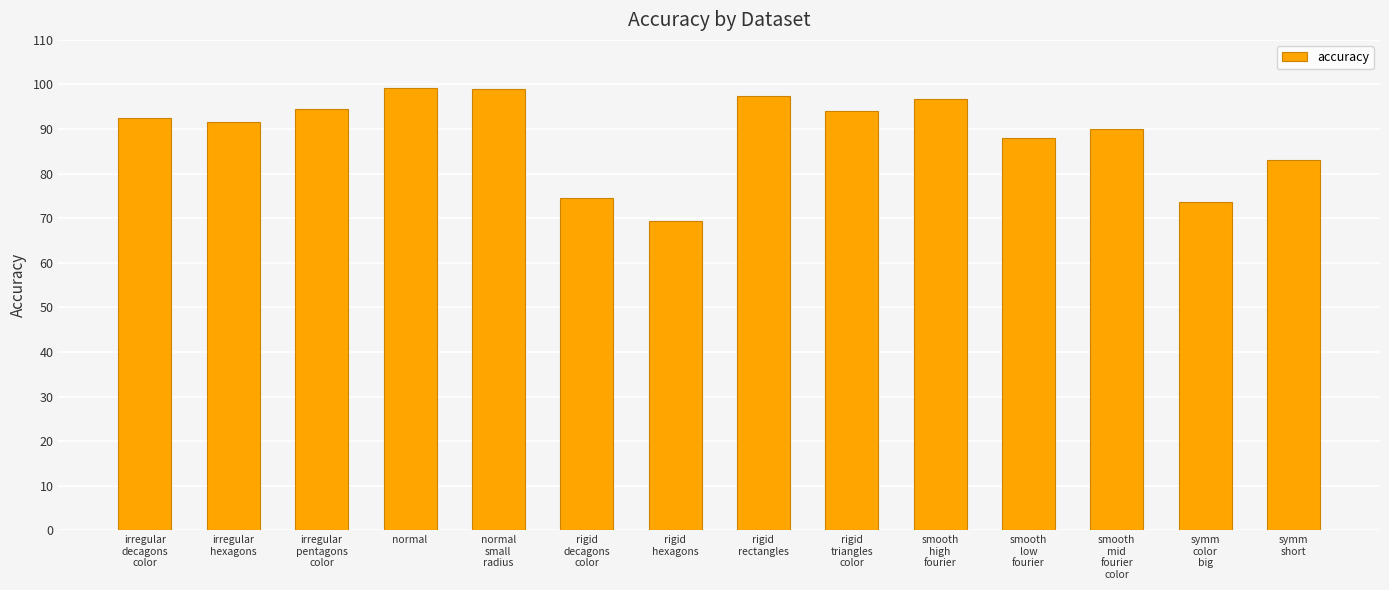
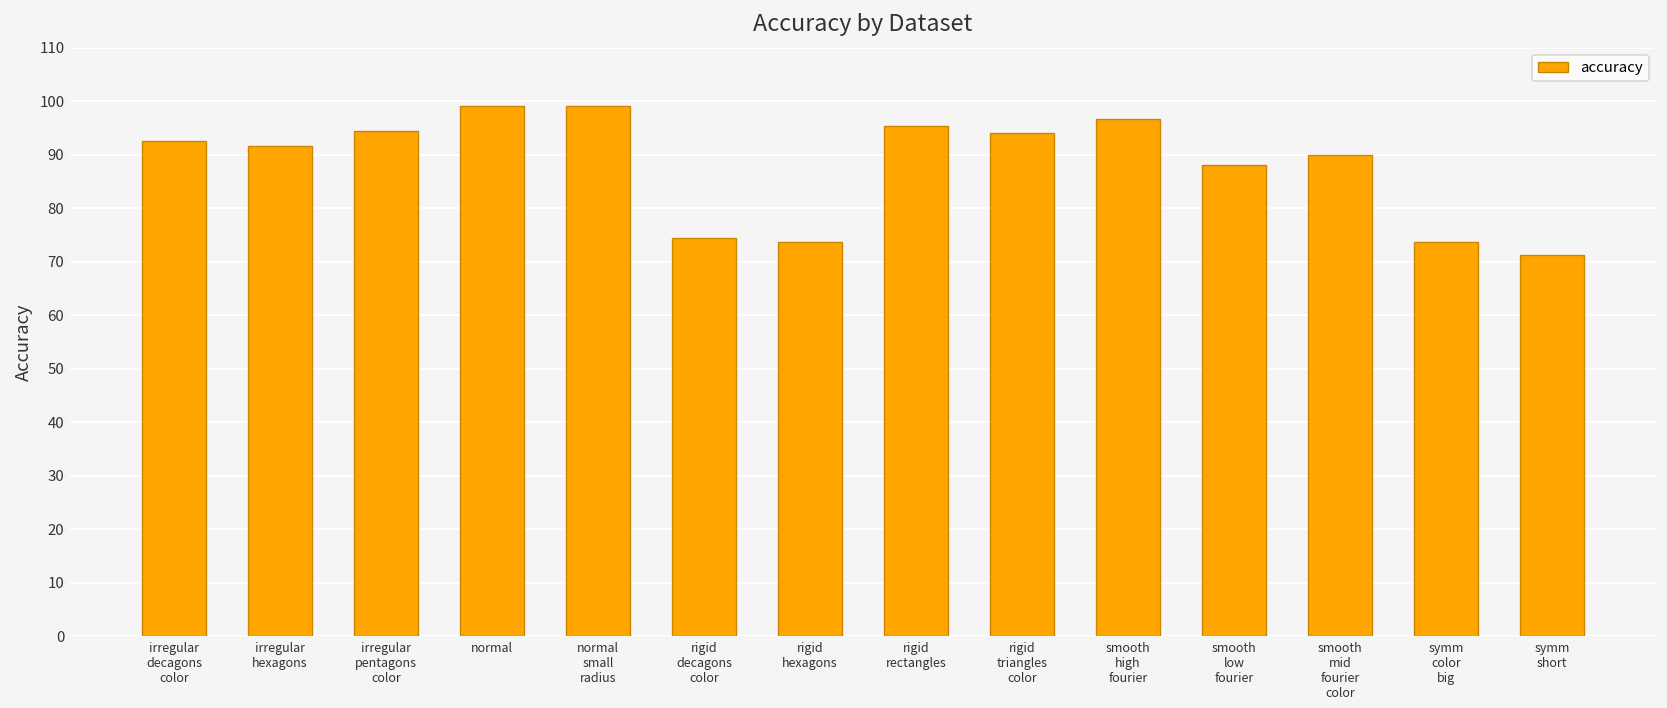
rigid hexagons: 69 -> 74
rigid rectangles: 97 -> 95
symm short: 83 -> 71
